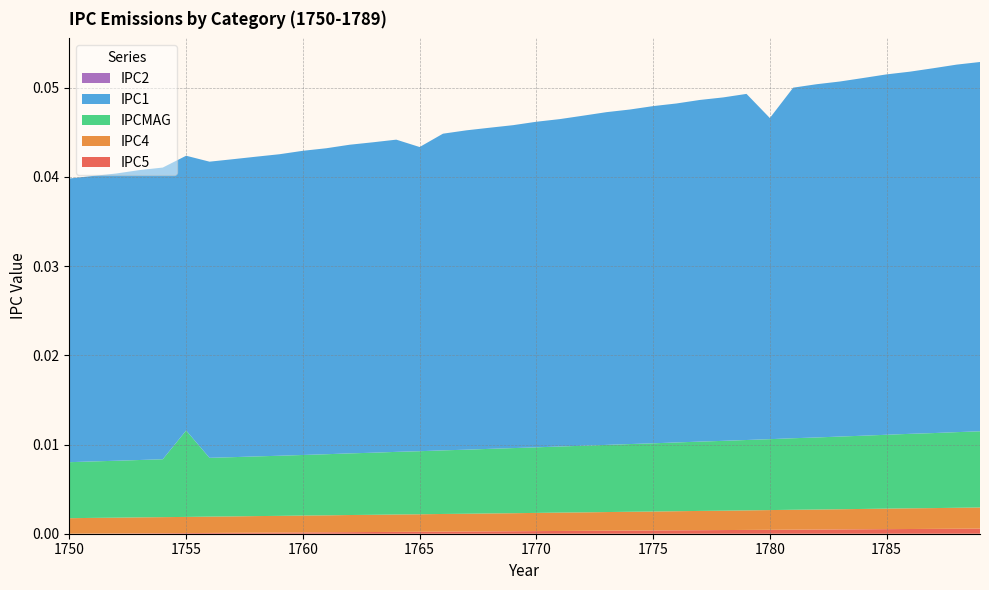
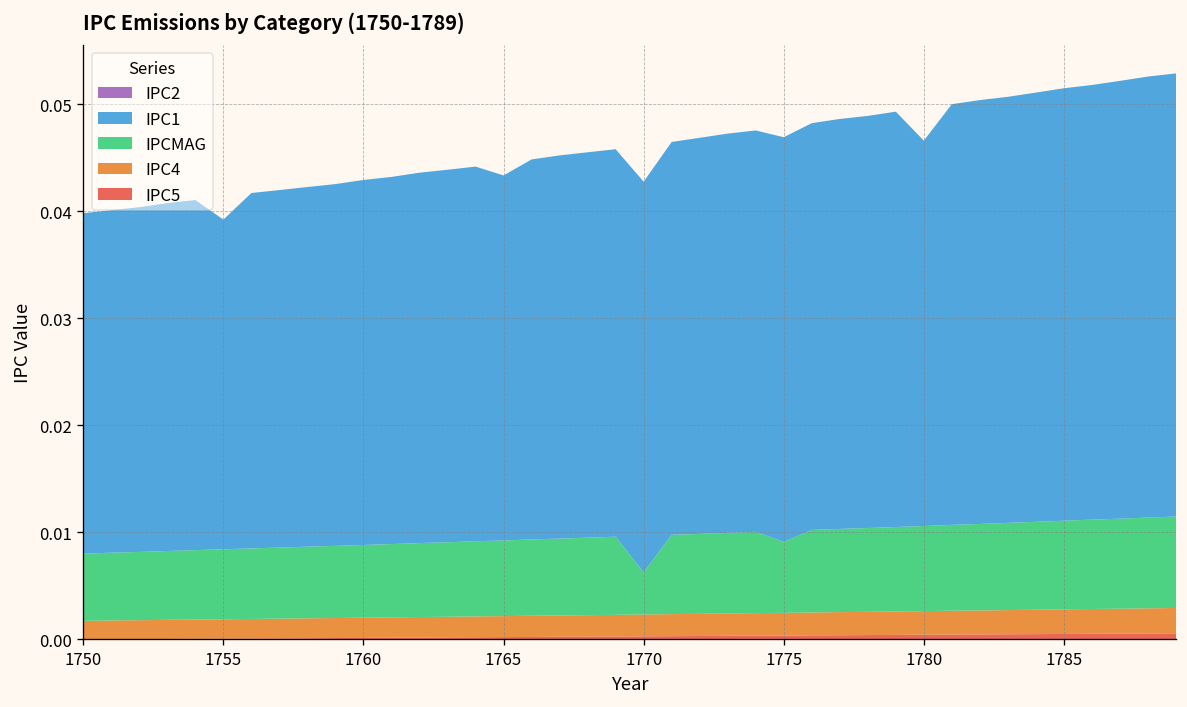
IPCMAG, 1755: 0.010 -> 0.007
IPCMAG, 1770: 0.007 -> 0.004
IPCMAG, 1775: 0.008 -> 0.007
